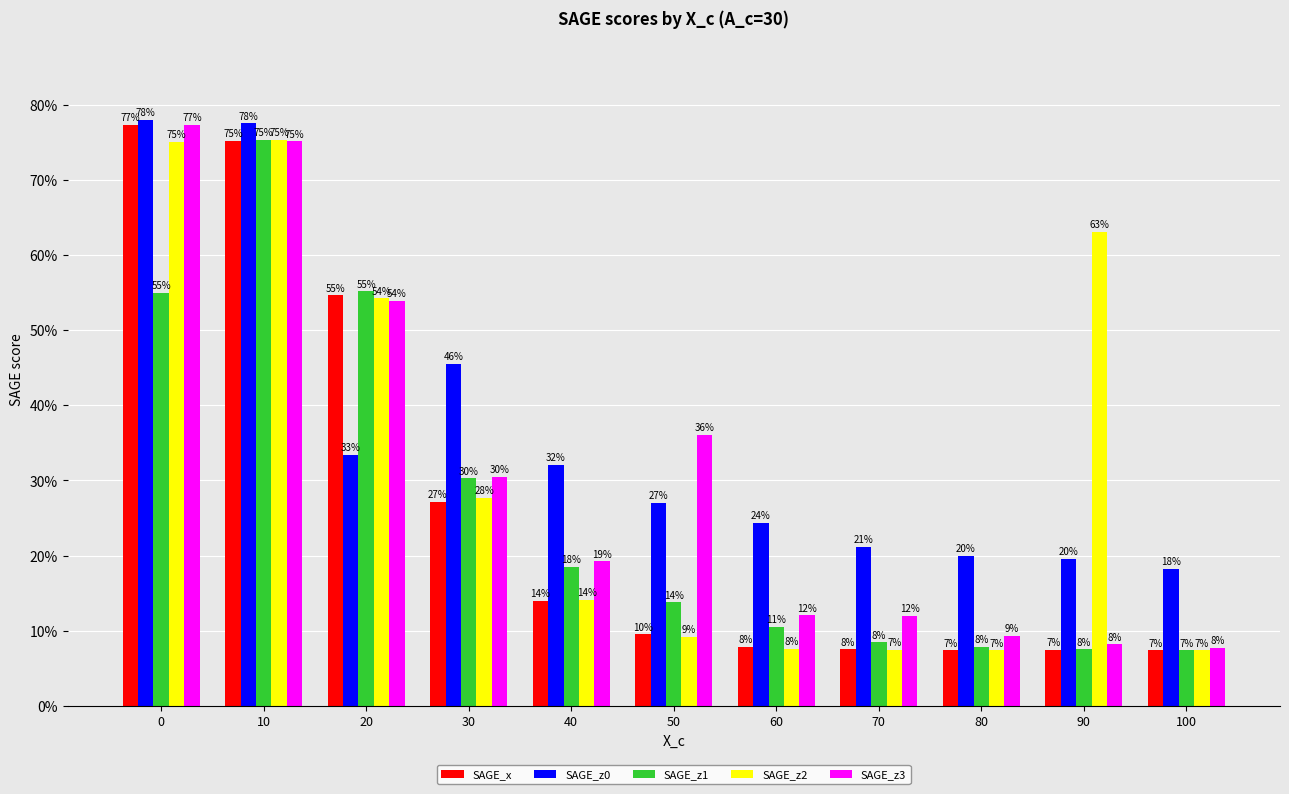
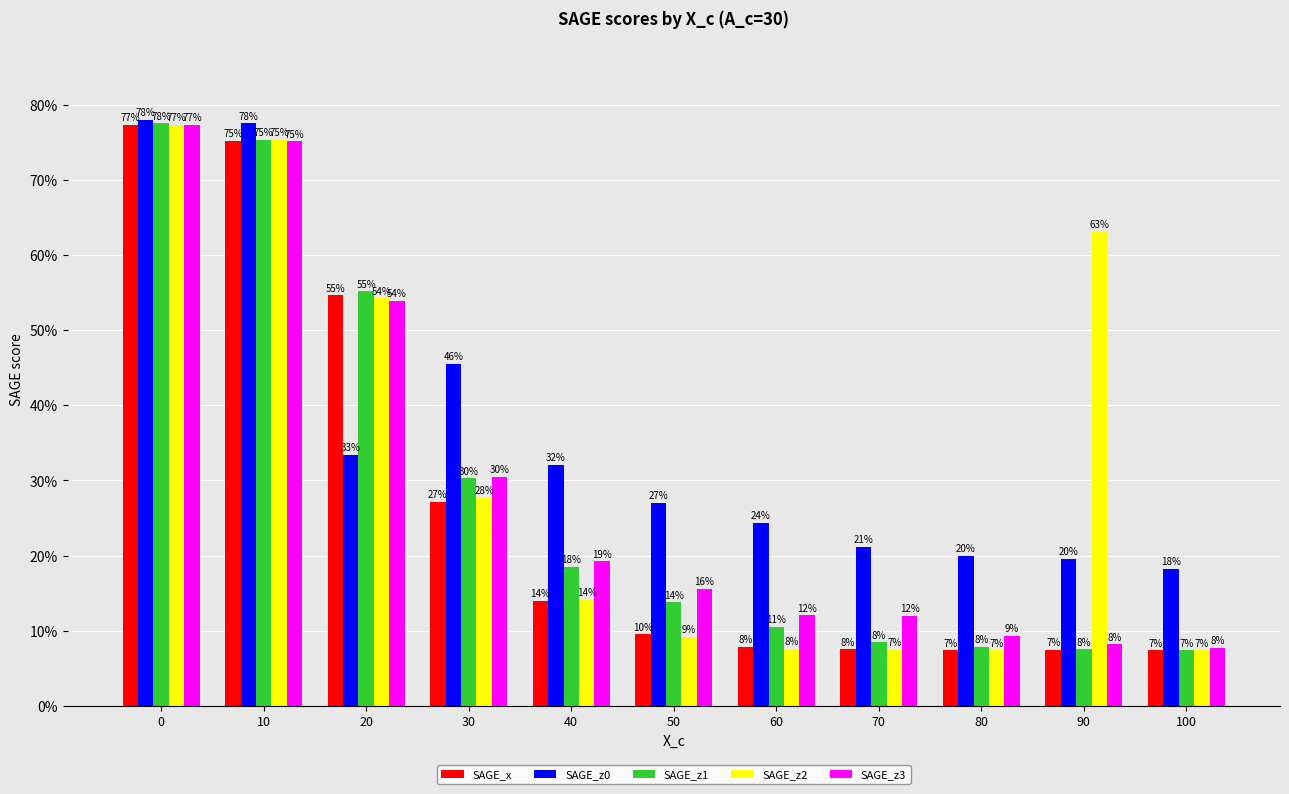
SAGE_z1, 0: 55% -> 78%
SAGE_z2, 0: 75% -> 77%
SAGE_z3, 50: 36% -> 16%
